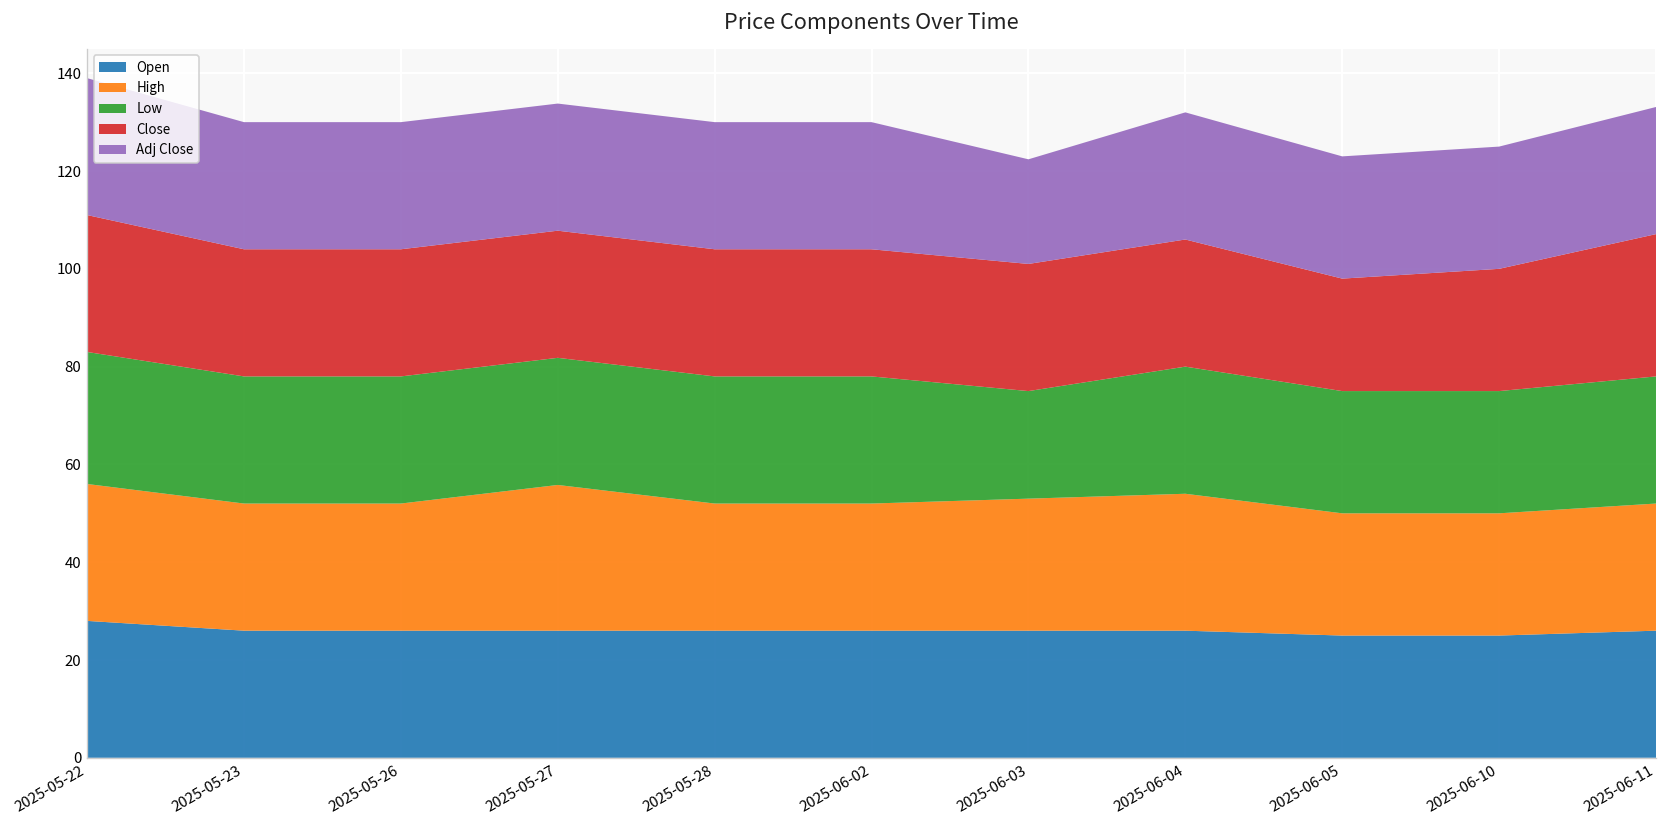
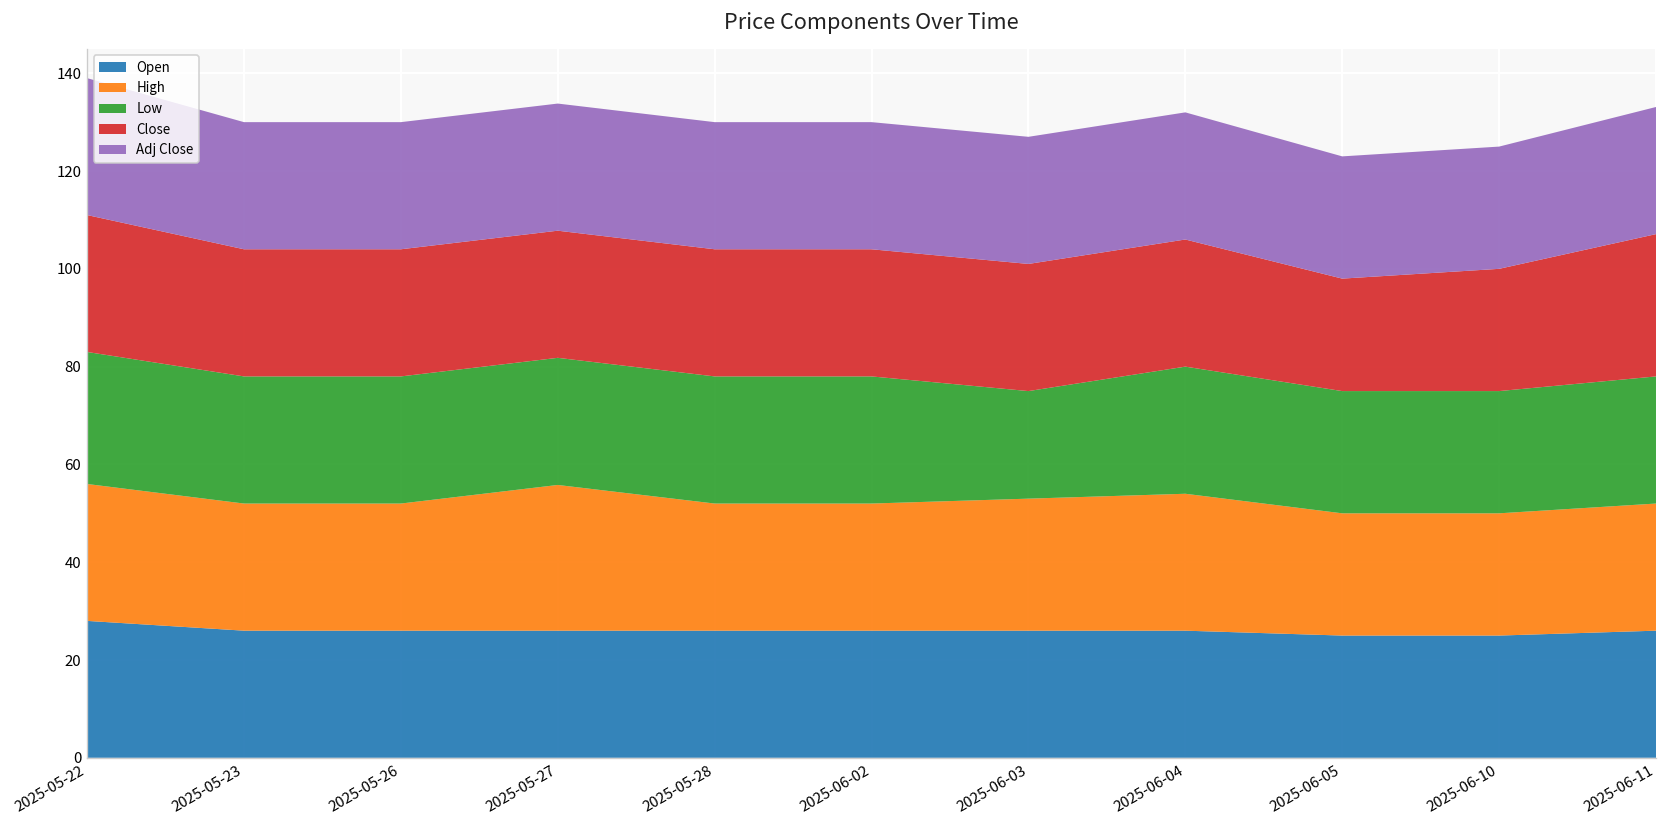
Adj Close, 2025-06-03: 21 -> 26
